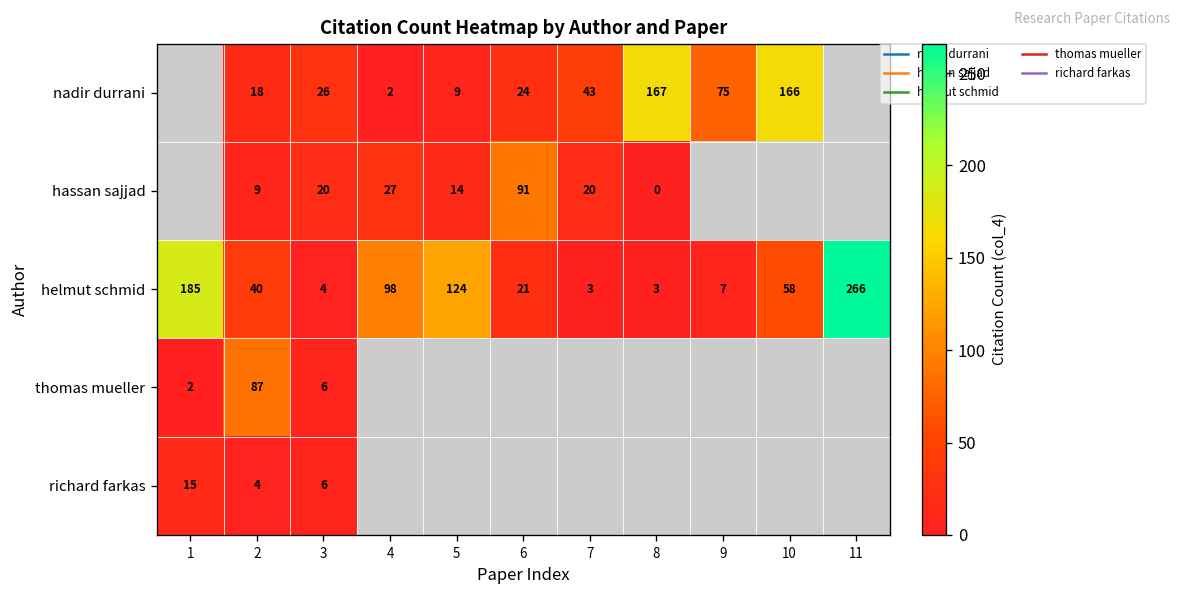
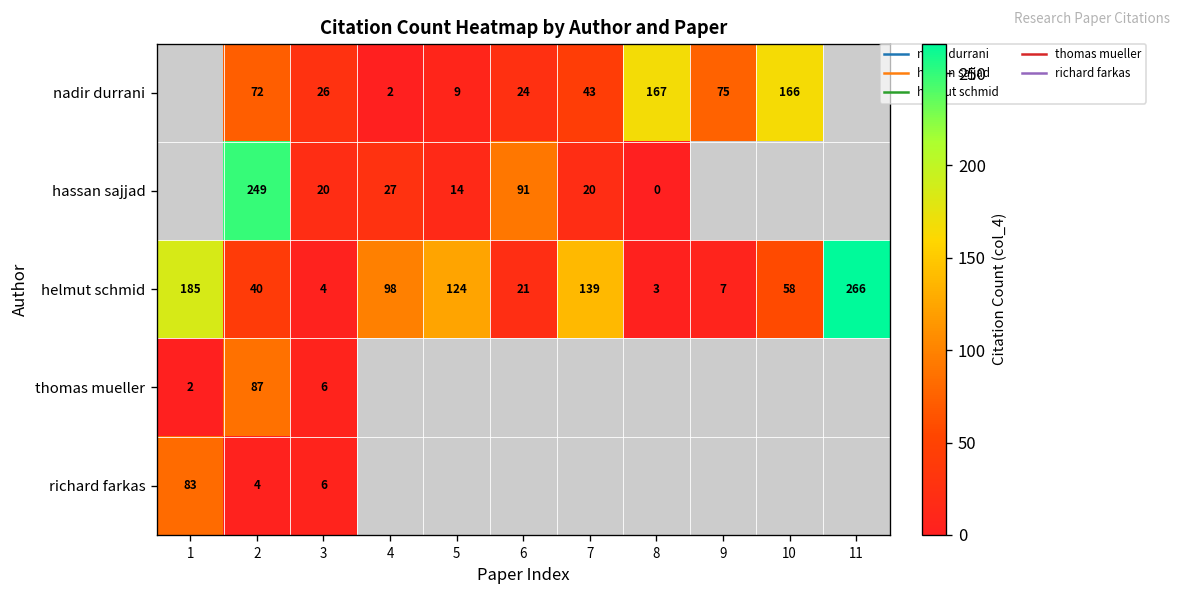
nadir durrani, 2: 18 -> 72
hassan sajjad, 2: 9 -> 249
helmut schmid, 7: 3 -> 139
richard farkas, 1: 15 -> 83
